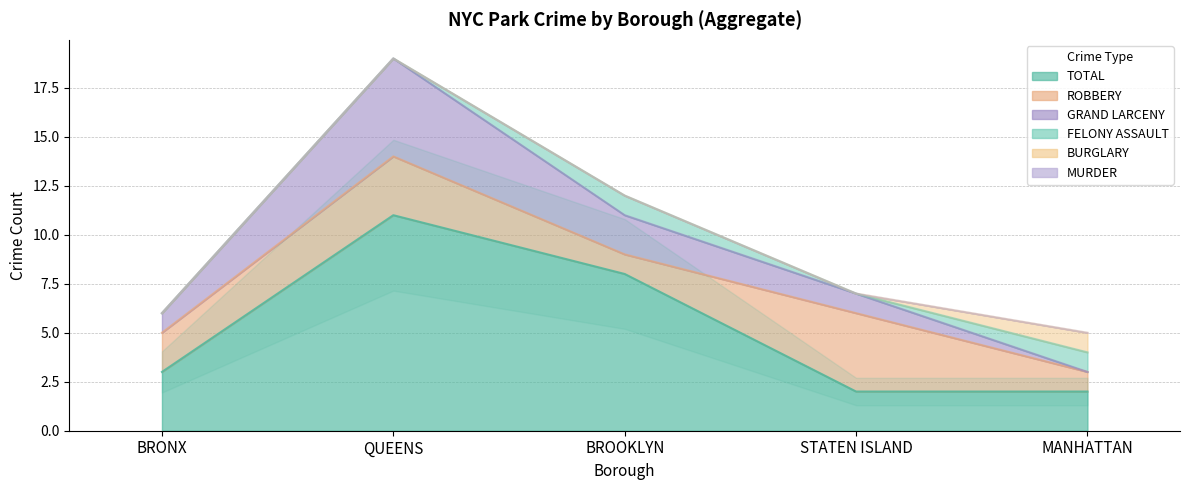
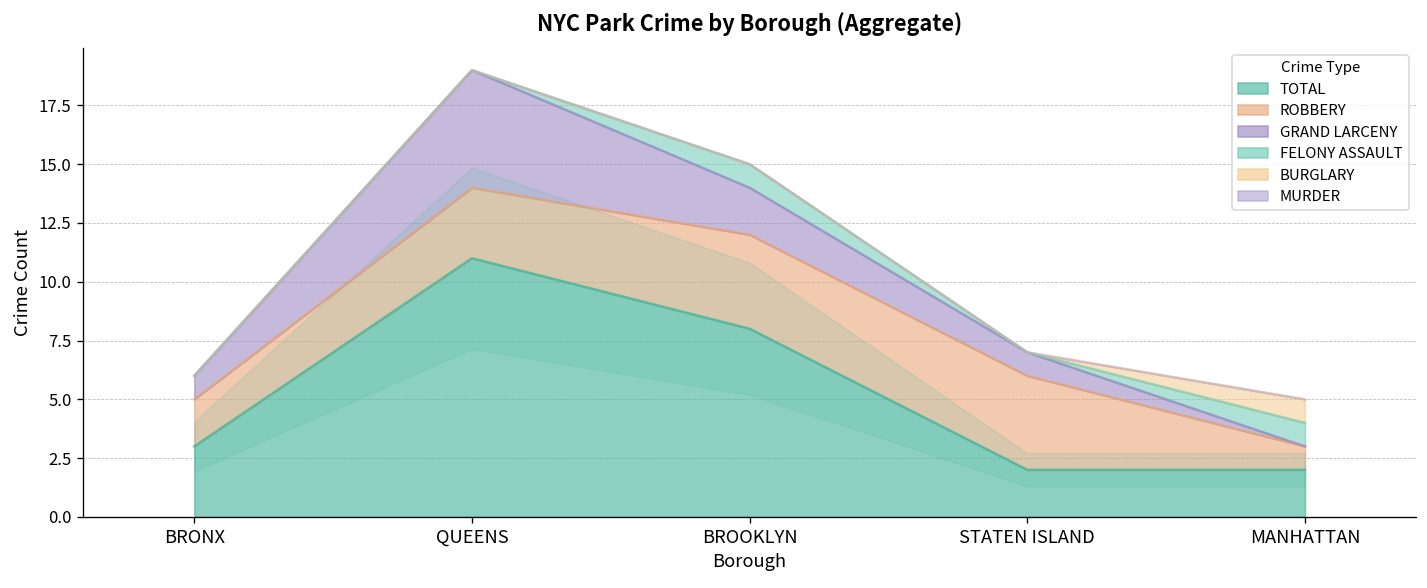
ROBBERY, BROOKLYN: 1 -> 4
